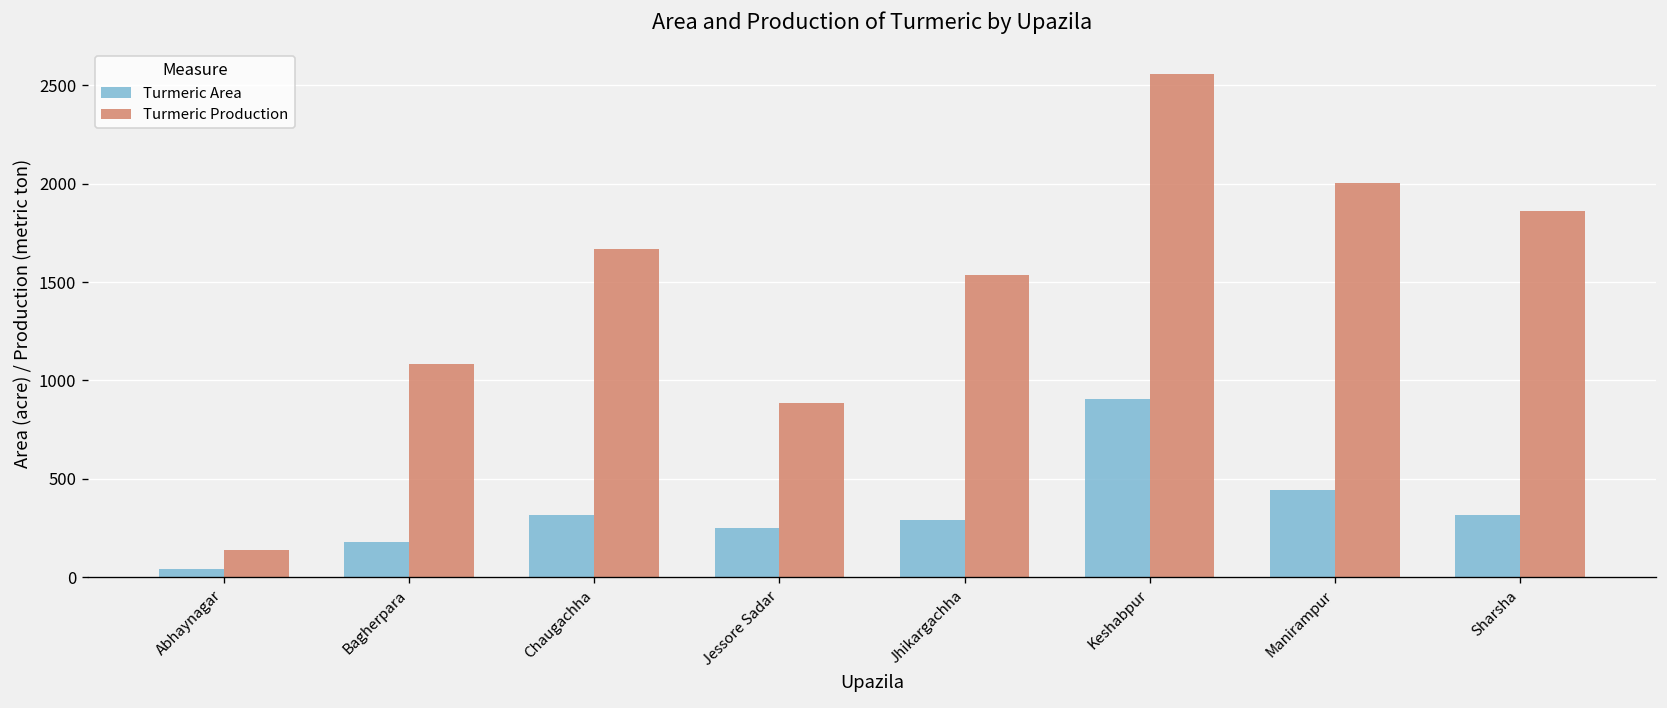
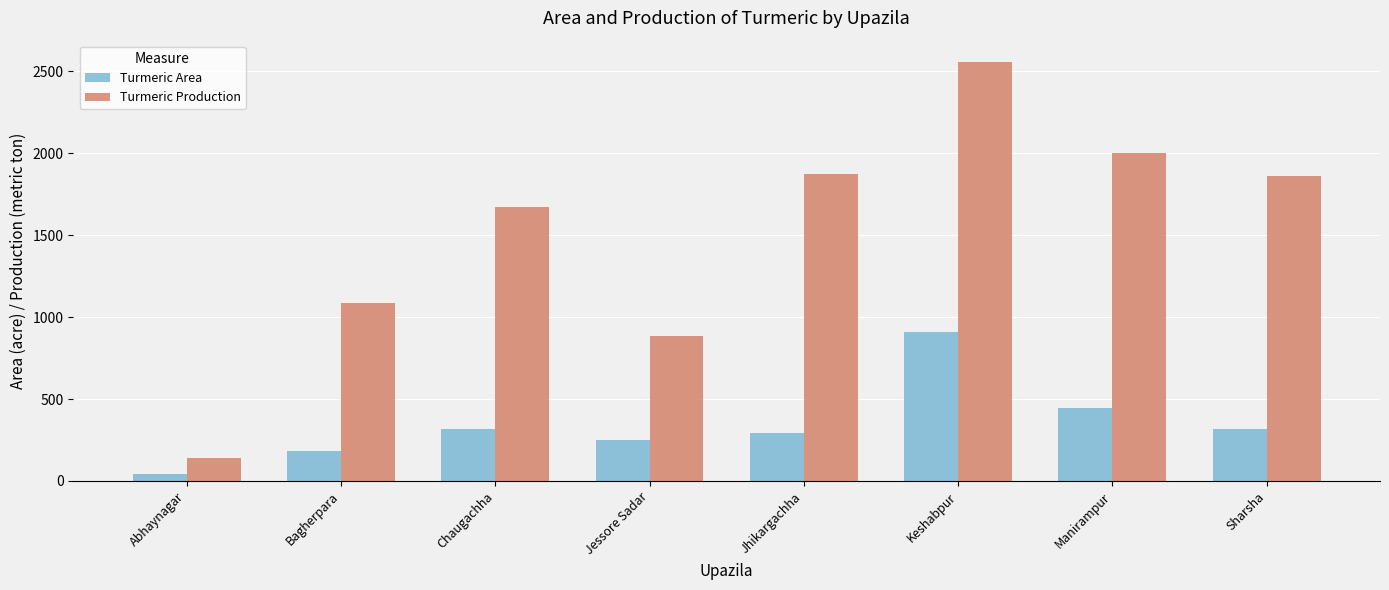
Turmeric Production, Jhikargachha: 1540 -> 1880
